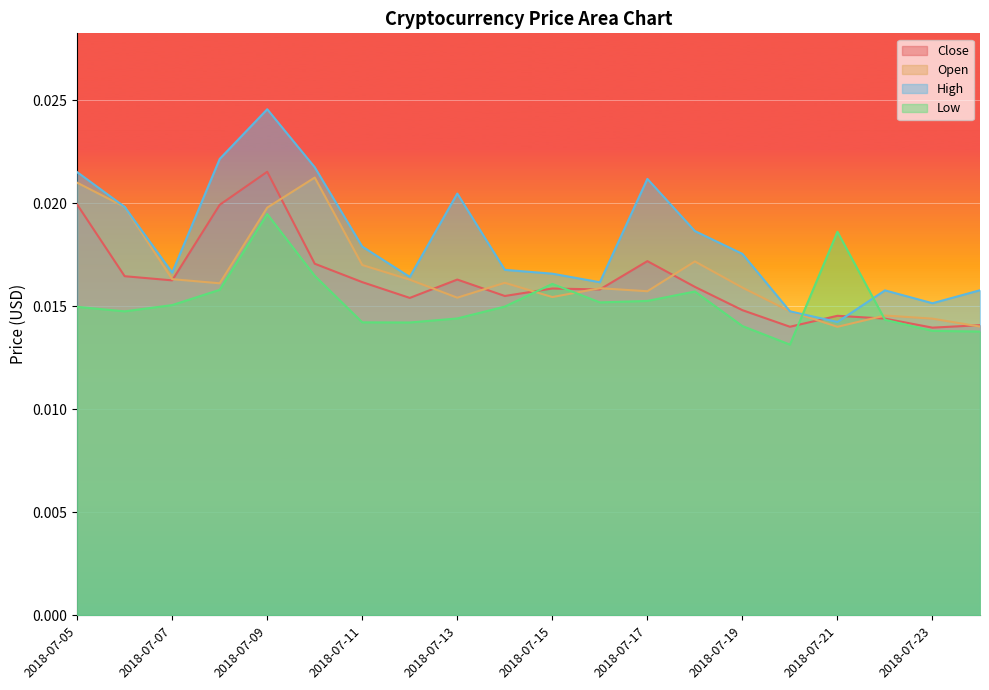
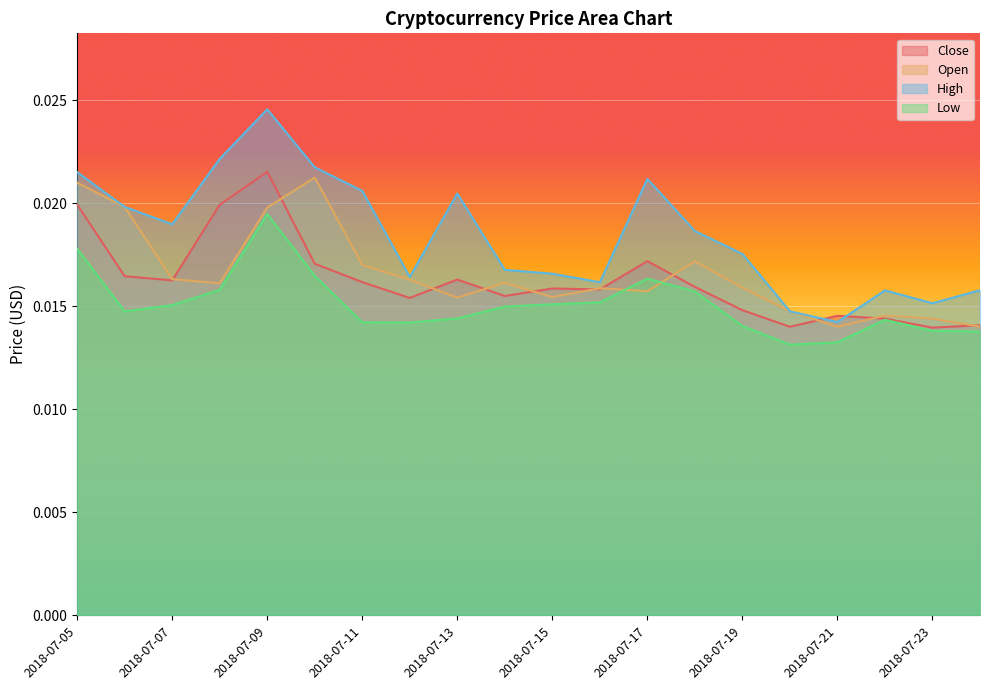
Low, 2018-07-05: 0.0150 -> 0.0178
High, 2018-07-07: 0.0166 -> 0.0190
High, 2018-07-11: 0.0179 -> 0.0206
Low, 2018-07-15: 0.0161 -> 0.0151
Low, 2018-07-17: 0.0153 -> 0.0163
Low, 2018-07-21: 0.0186 -> 0.0132
